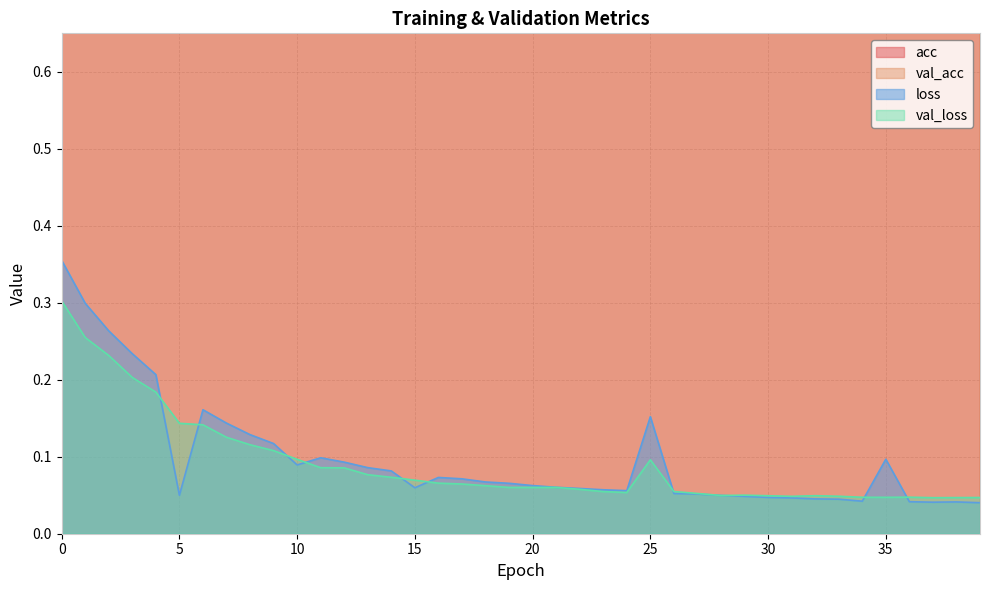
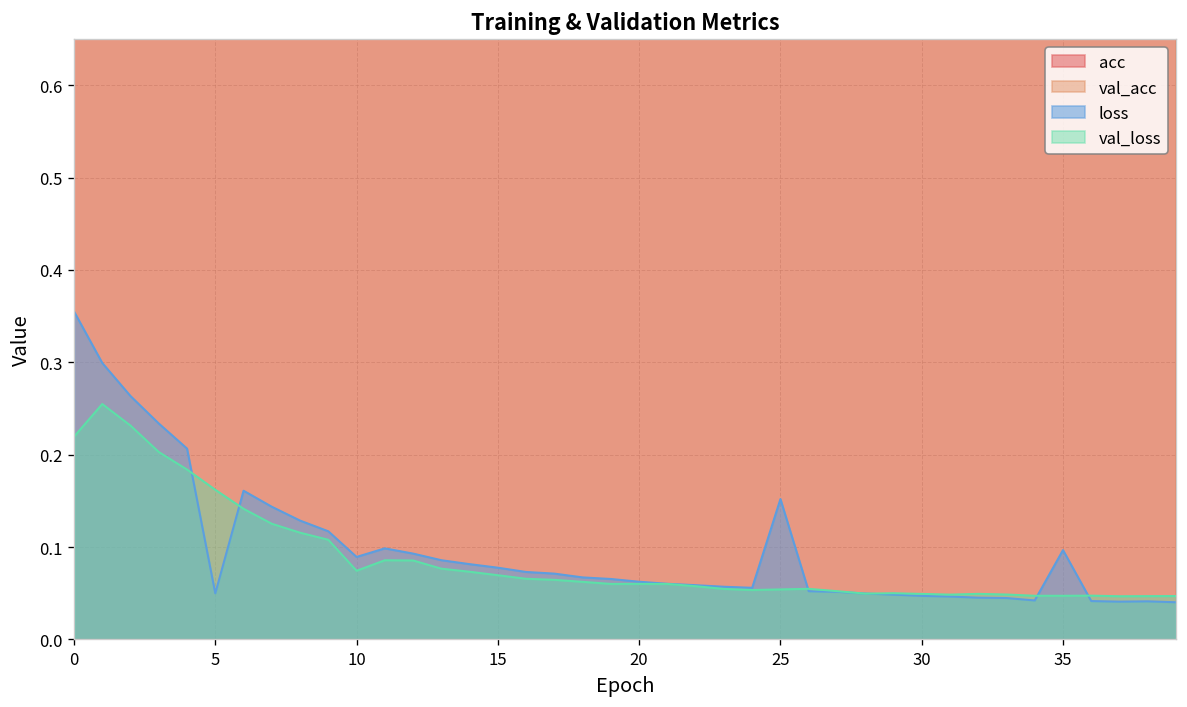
val_loss, 0: 0.30 -> 0.22
val_loss, 5: 0.14 -> 0.16
val_loss, 10: 0.10 -> 0.07
loss, 15: 0.06 -> 0.08
val_loss, 25: 0.10 -> 0.05
